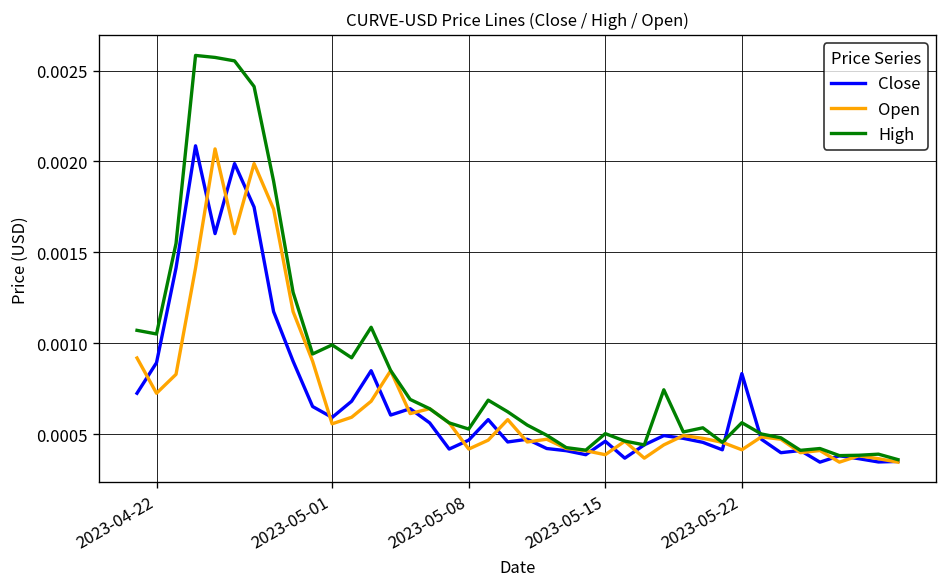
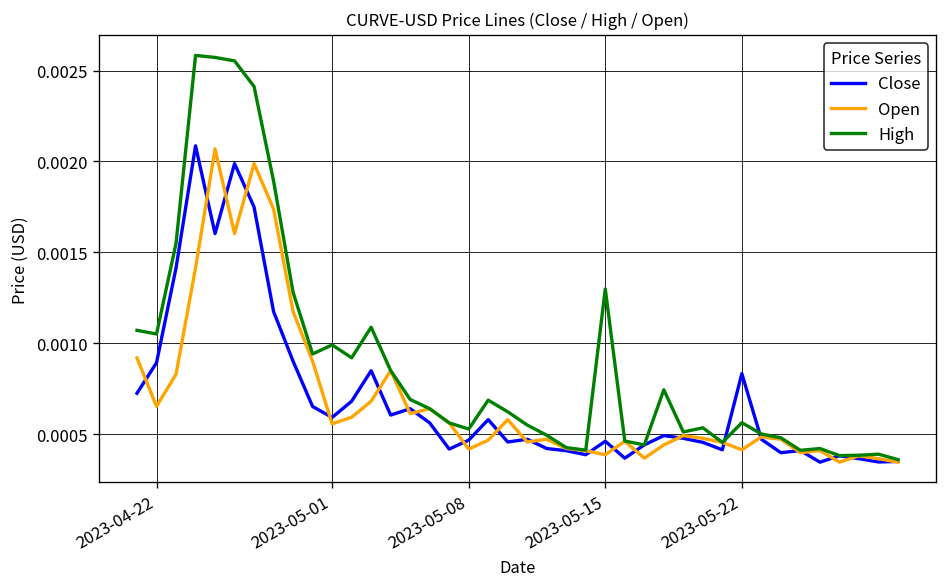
Open, 2023-04-22: 0.00072 -> 0.00065
High, 2023-05-15: 0.00050 -> 0.00130
